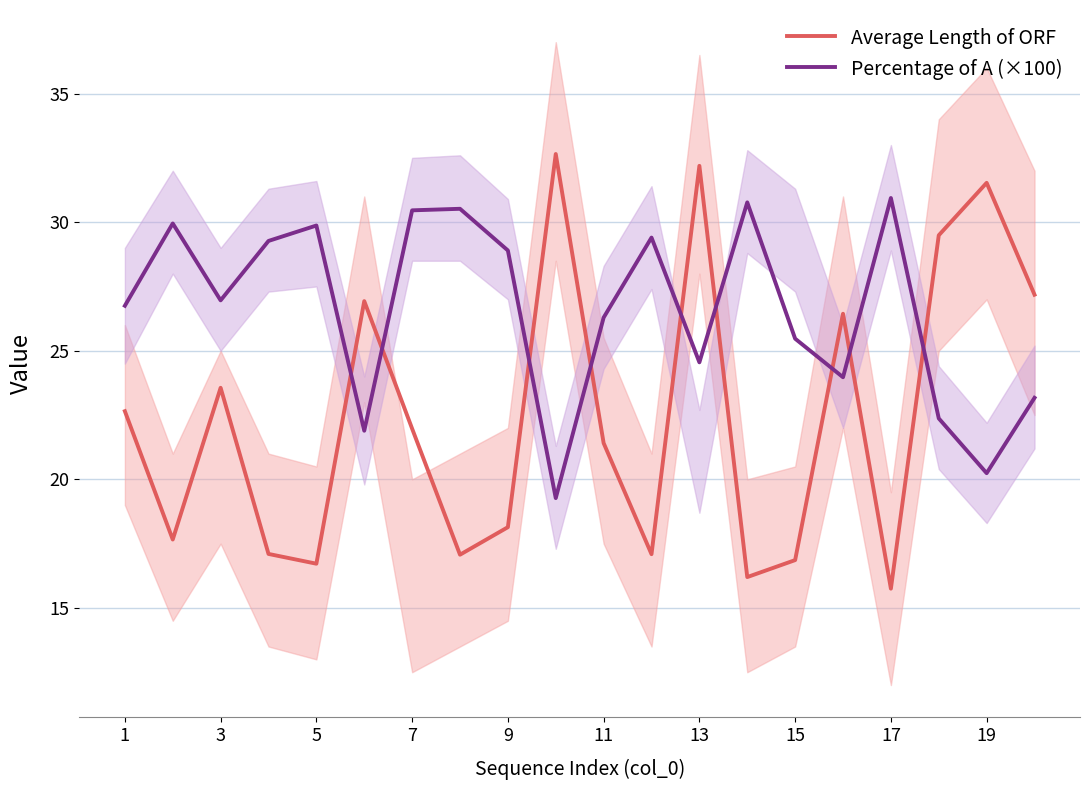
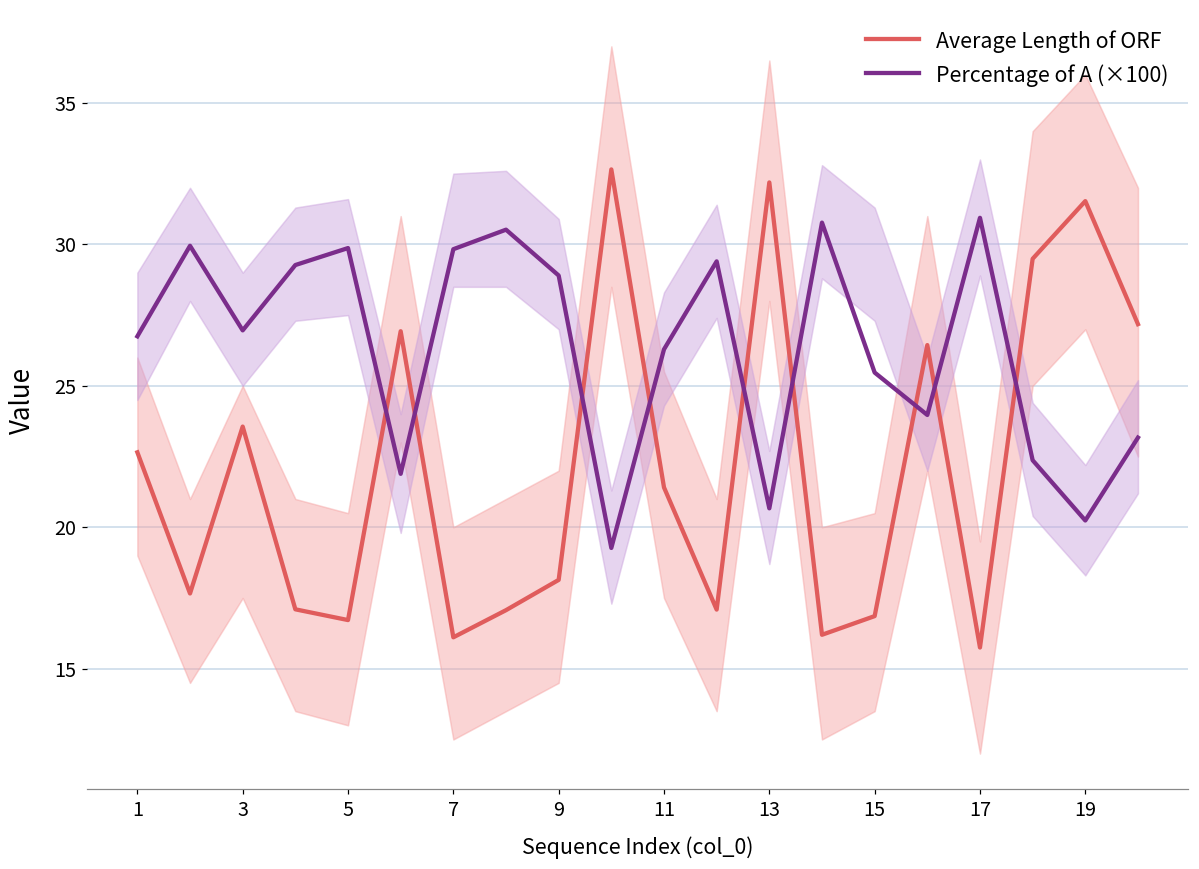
Average Length of ORF, 7: 22.0 -> 16.1
Percentage of A (×100), 7: 30.5 -> 29.8
Percentage of A (×100), 13: 24.6 -> 20.7
